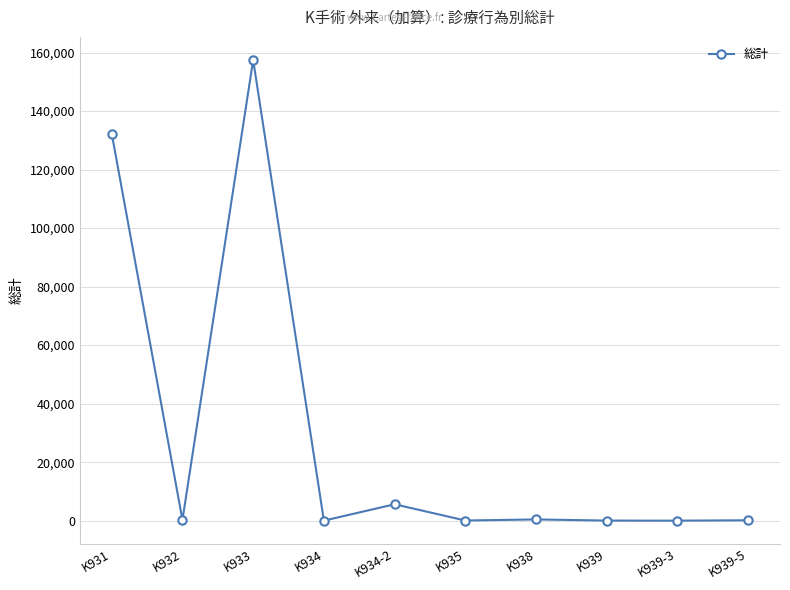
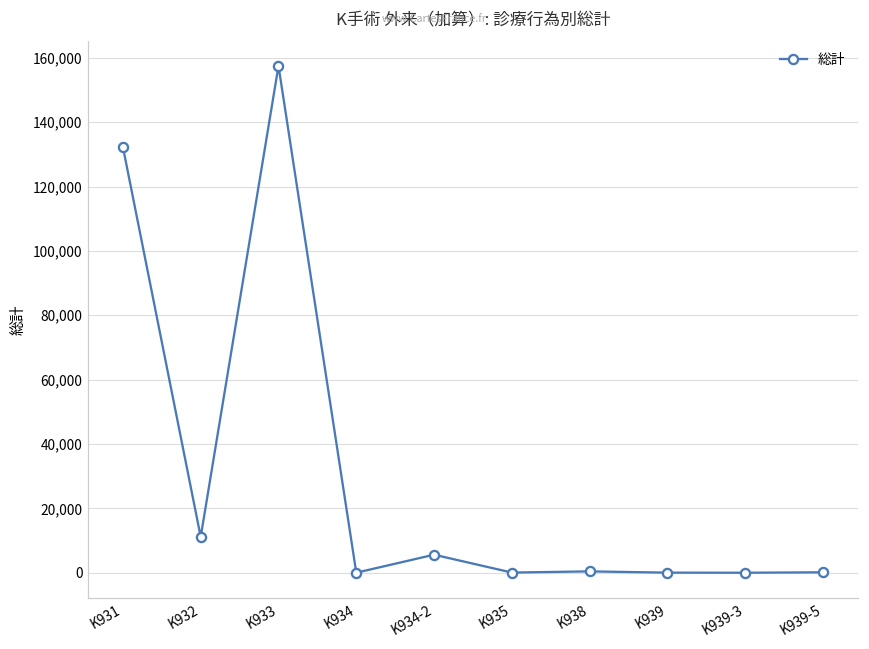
K932: 0 -> 11,000
